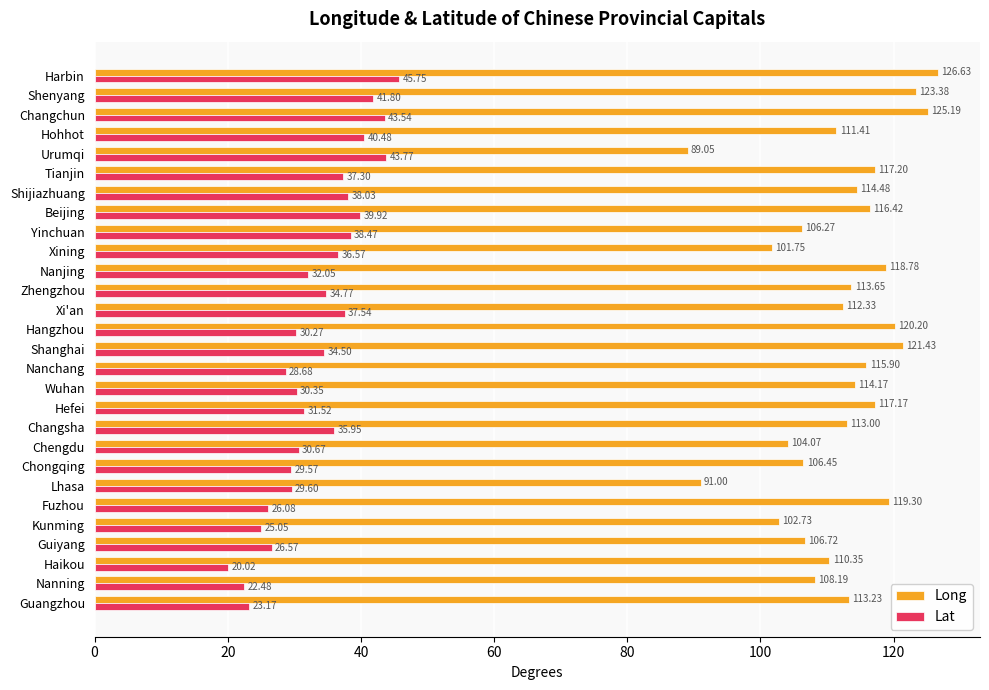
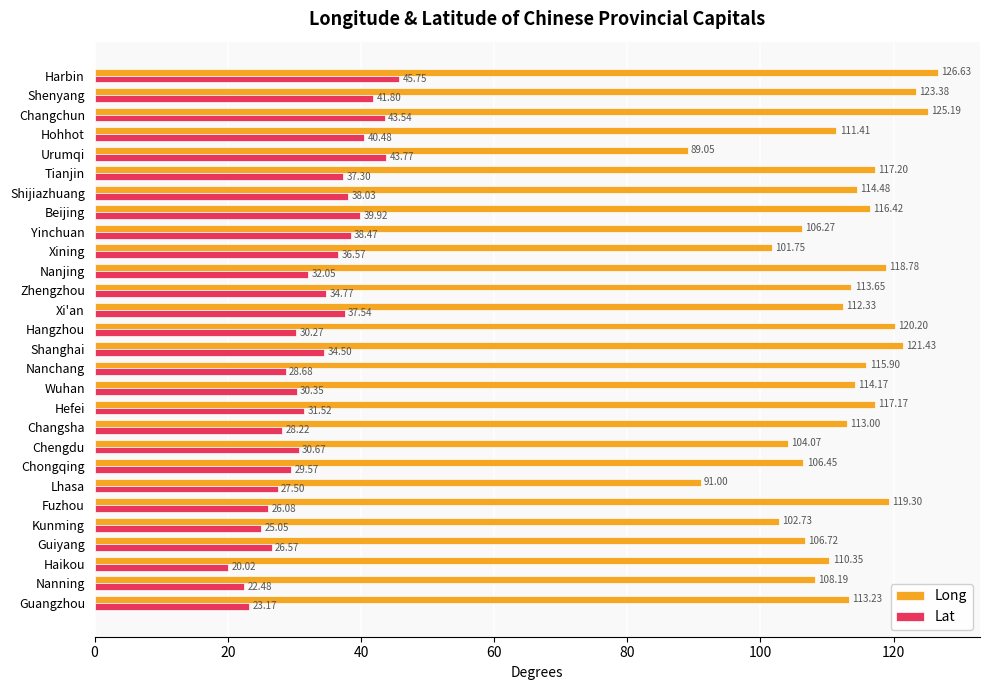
Lat, Changsha: 35.95 -> 28.22
Lat, Lhasa: 29.60 -> 27.50
